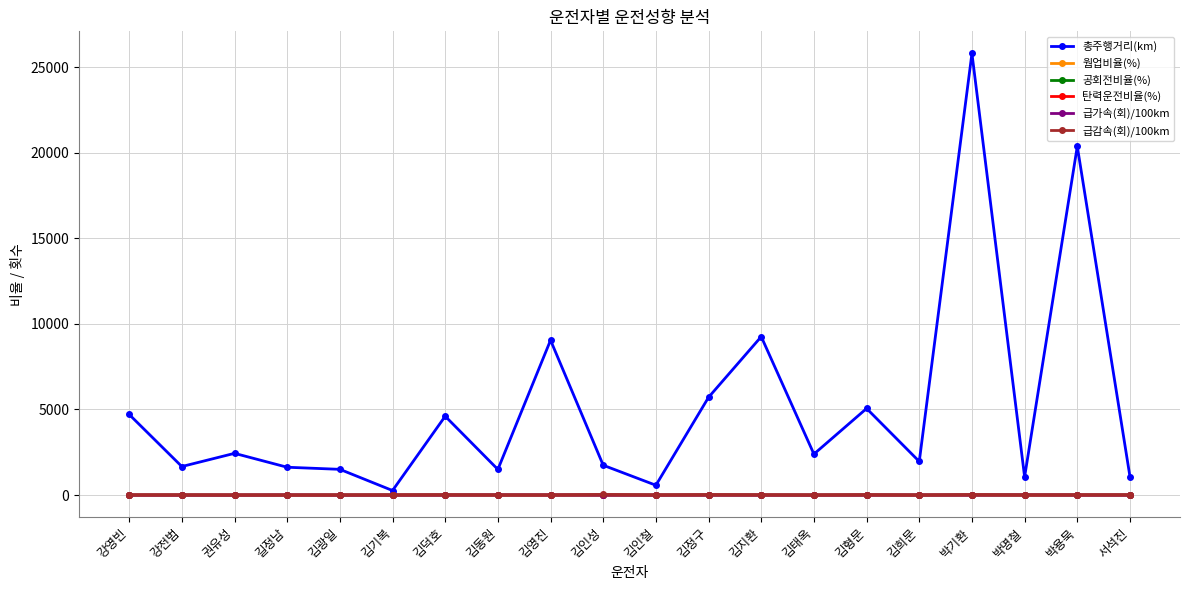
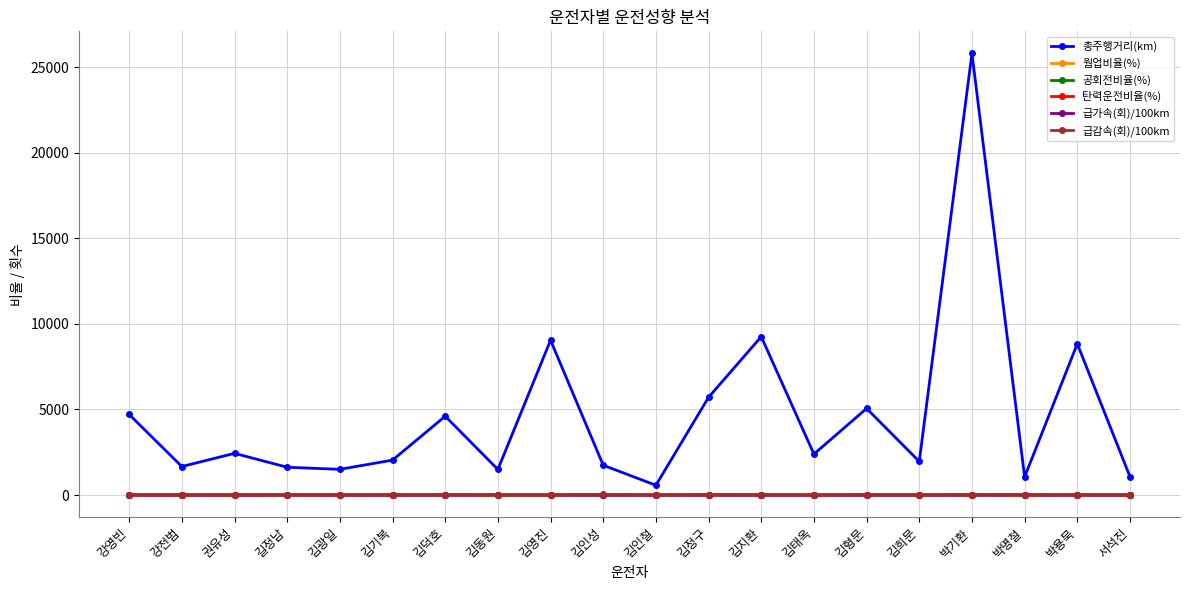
총주행거리(km), 김기복: 300 -> 2000
총주행거리(km), 박용묵: 20400 -> 8800
